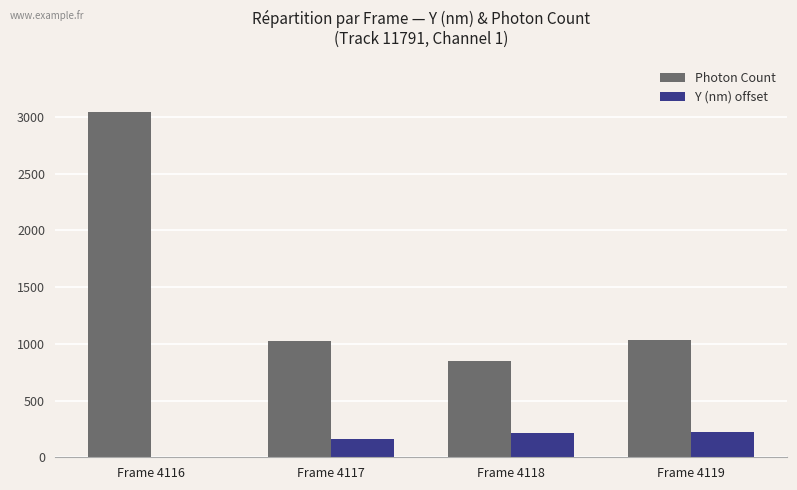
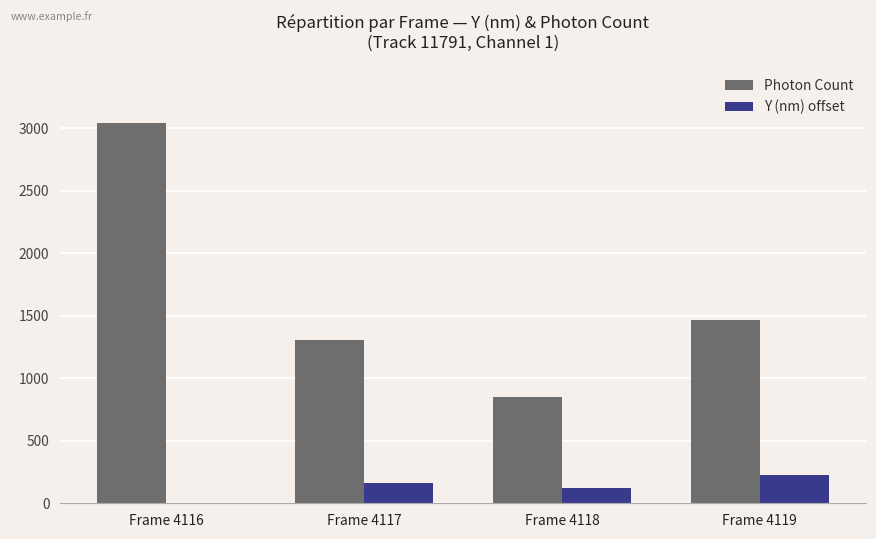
Photon Count, Frame 4117: 1020 -> 1310
Y (nm) offset, Frame 4118: 210 -> 120
Photon Count, Frame 4119: 1030 -> 1470
